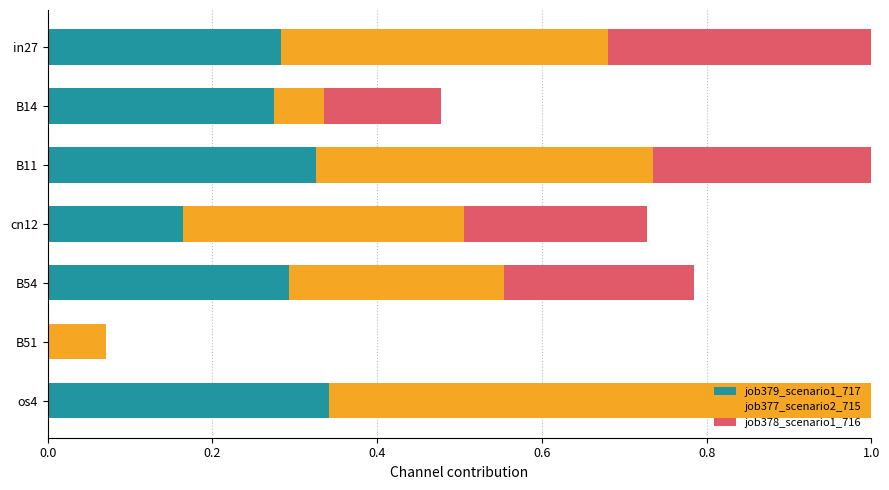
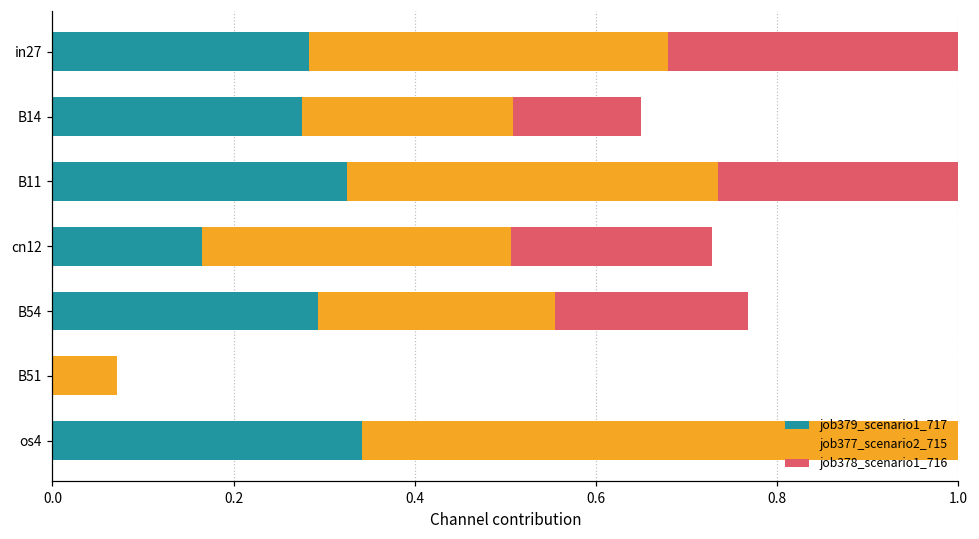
job377_scenario2_715, B14: 0.06 -> 0.23
job378_scenario1_716, B54: 0.23 -> 0.21
